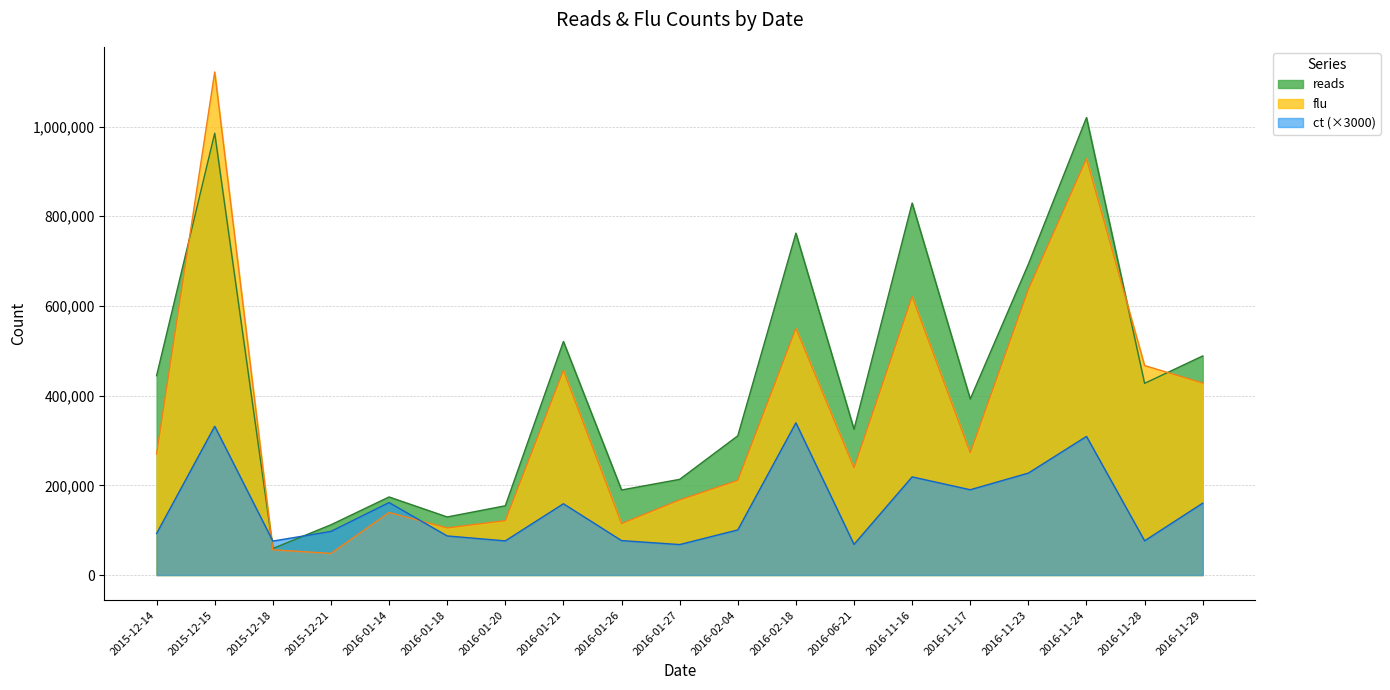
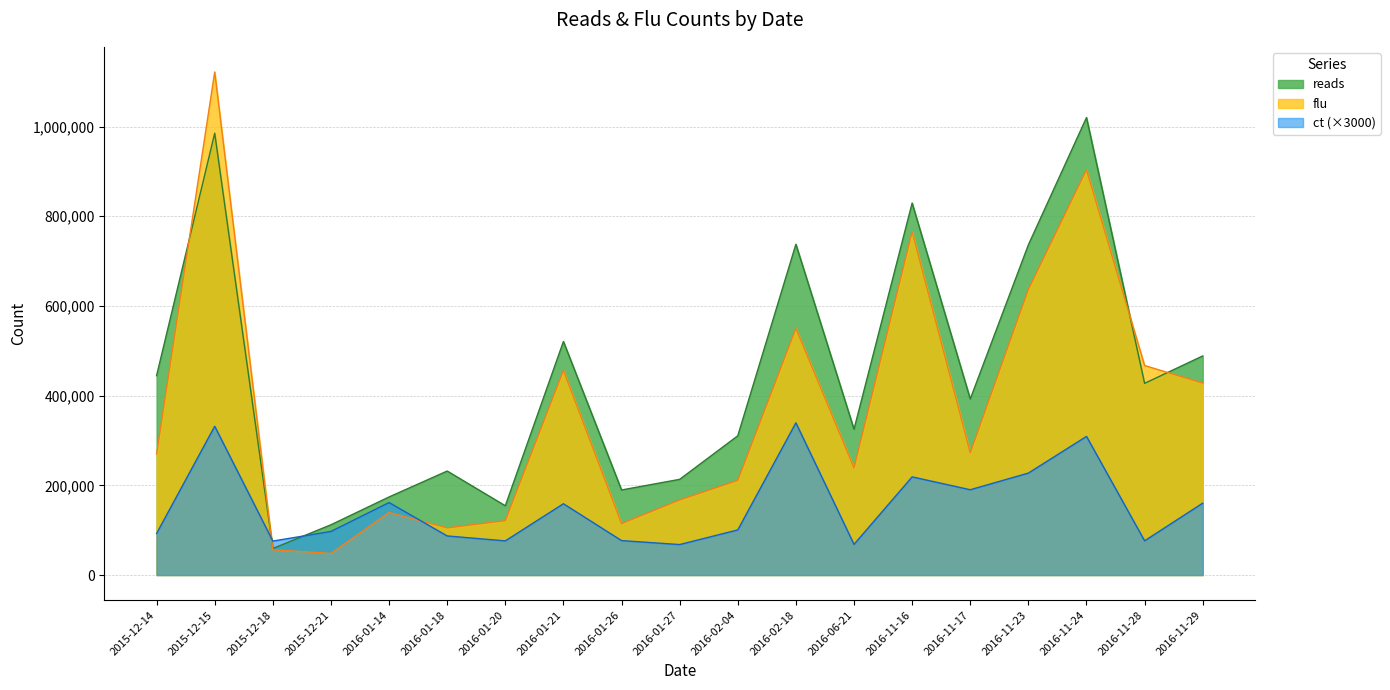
reads, 2016-01-18: 130,000 -> 230,000
reads, 2016-02-18: 760,000 -> 740,000
flu, 2016-11-16: 620,000 -> 770,000
reads, 2016-11-23: 690,000 -> 740,000
flu, 2016-11-24: 930,000 -> 900,000
